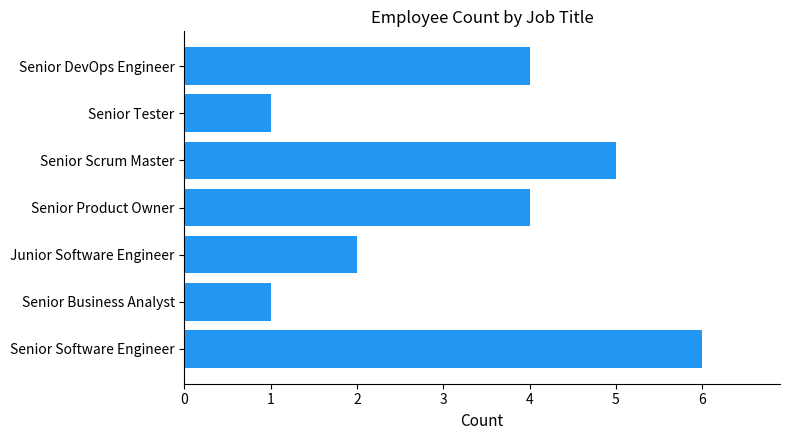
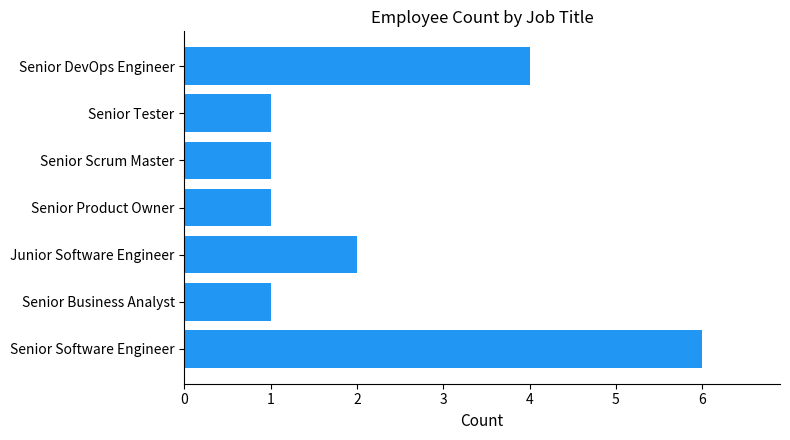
Senior Scrum Master: 5 -> 1
Senior Product Owner: 4 -> 1
